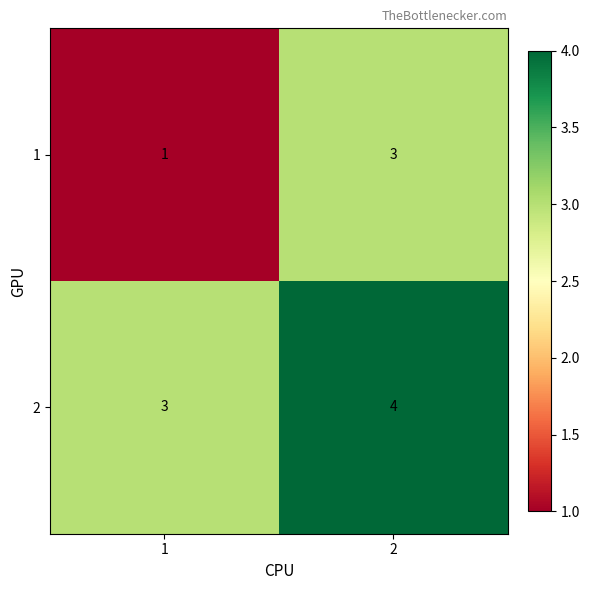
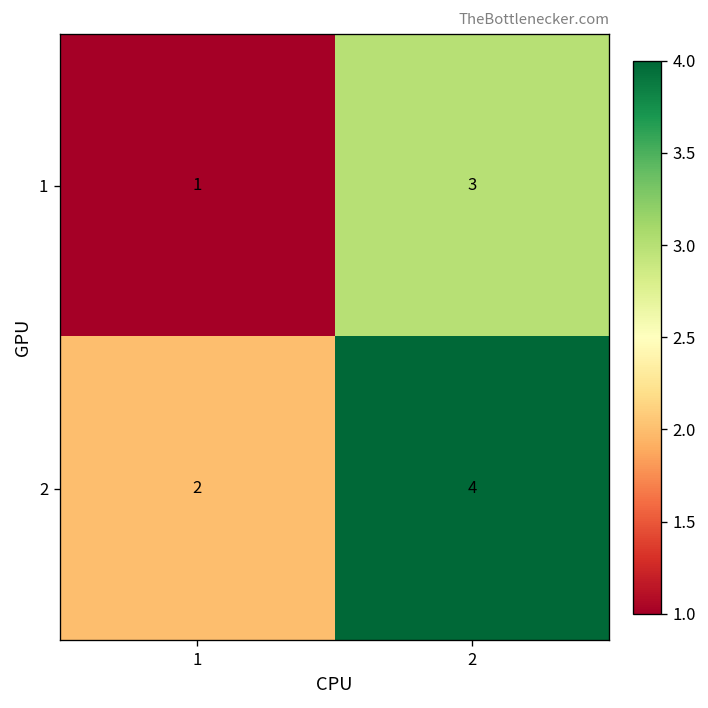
2, 1: 3 -> 2
